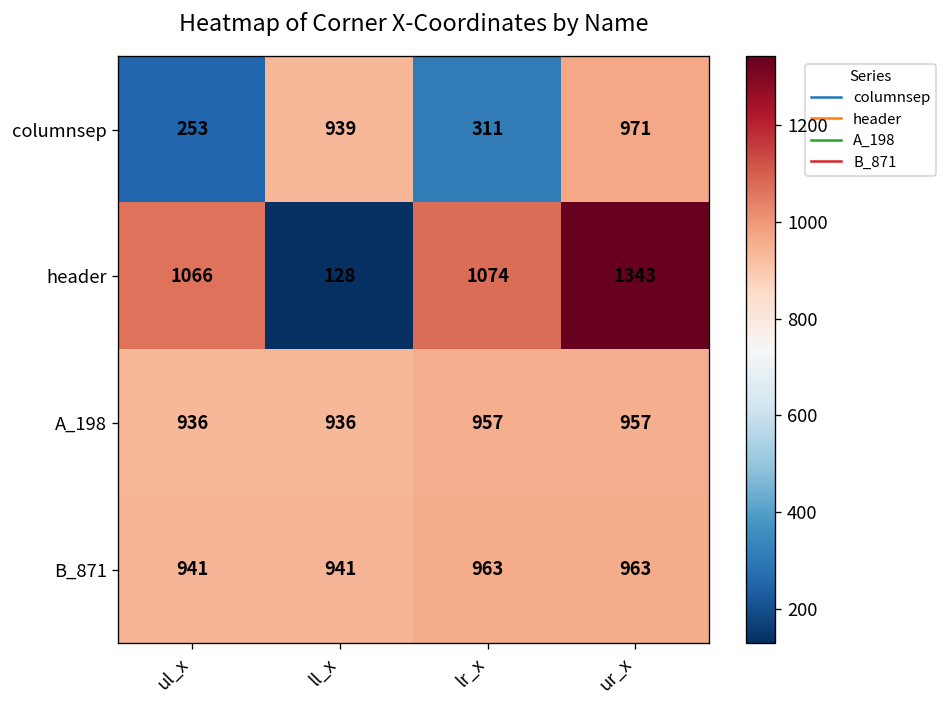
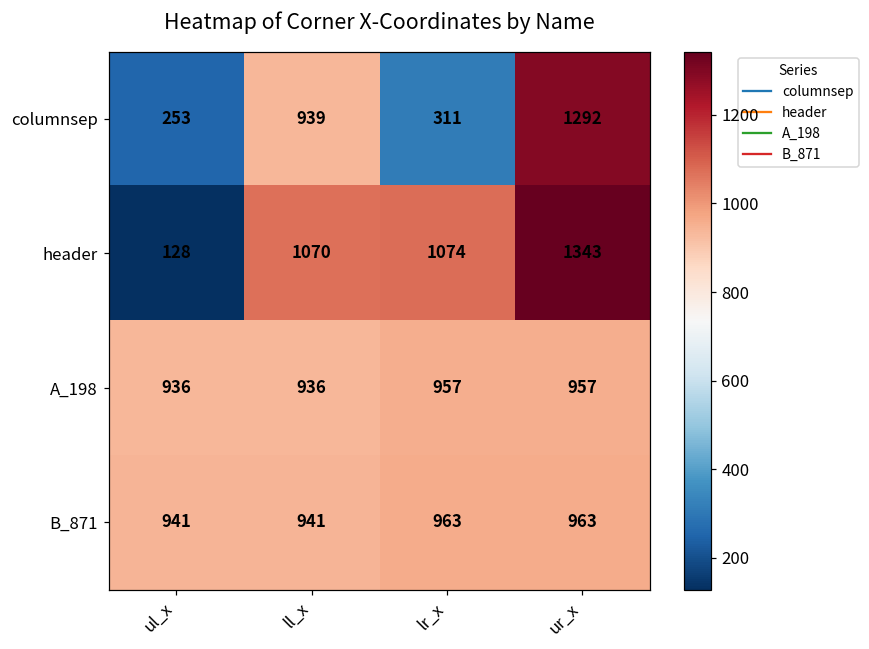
columnsep, ur_x: 971 -> 1292
header, ul_x: 1066 -> 128
header, ll_x: 128 -> 1070
